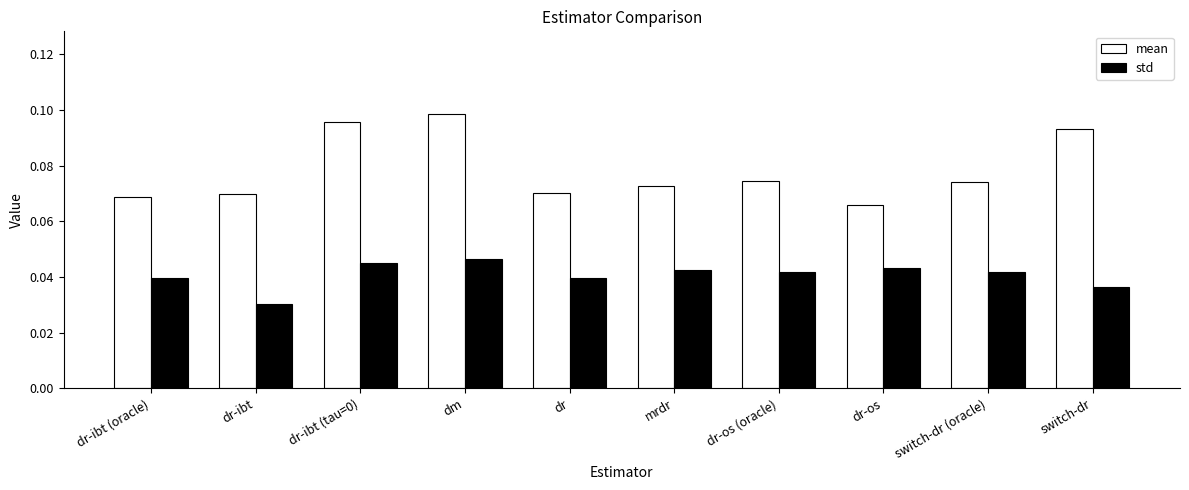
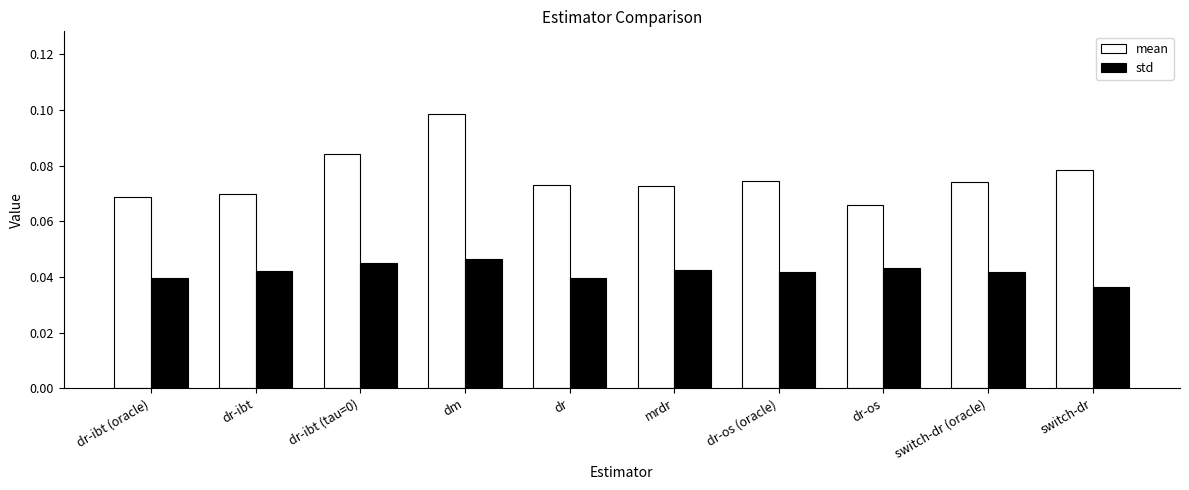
std, dr-ibt: 0.030 -> 0.042
mean, dr-ibt (tau=0): 0.096 -> 0.084
mean, dr: 0.070 -> 0.073
mean, switch-dr: 0.093 -> 0.078
